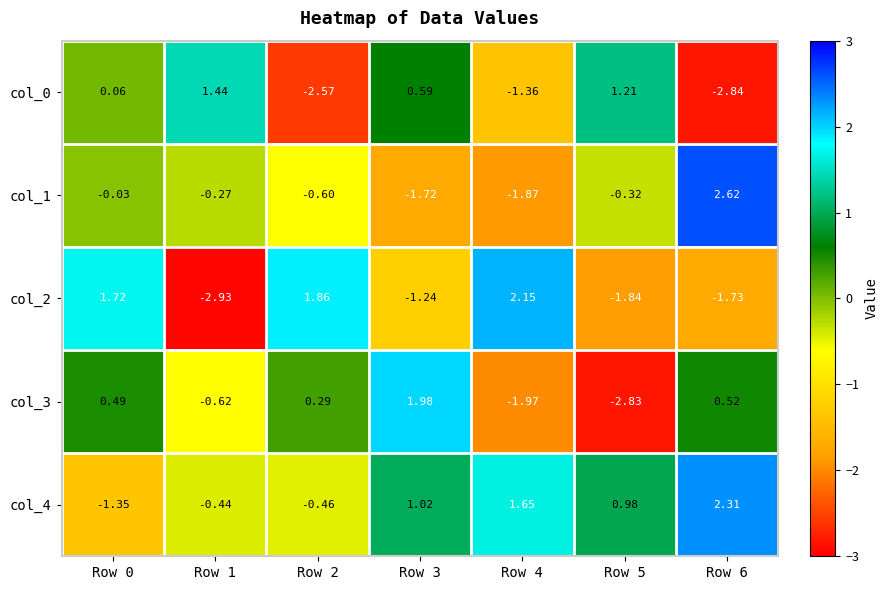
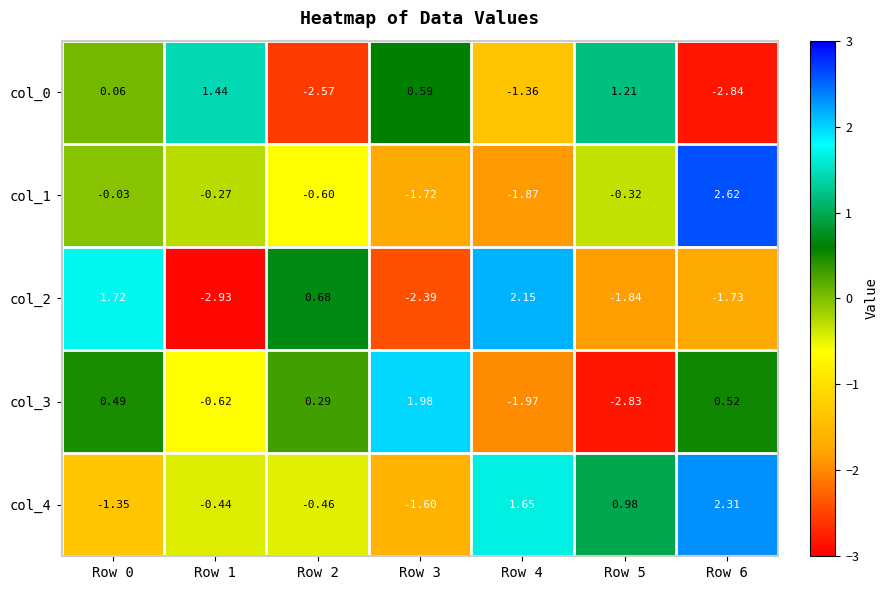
col_2, Row 2: 1.86 -> 0.68
col_2, Row 3: -1.24 -> -2.39
col_4, Row 3: 1.02 -> -1.60
